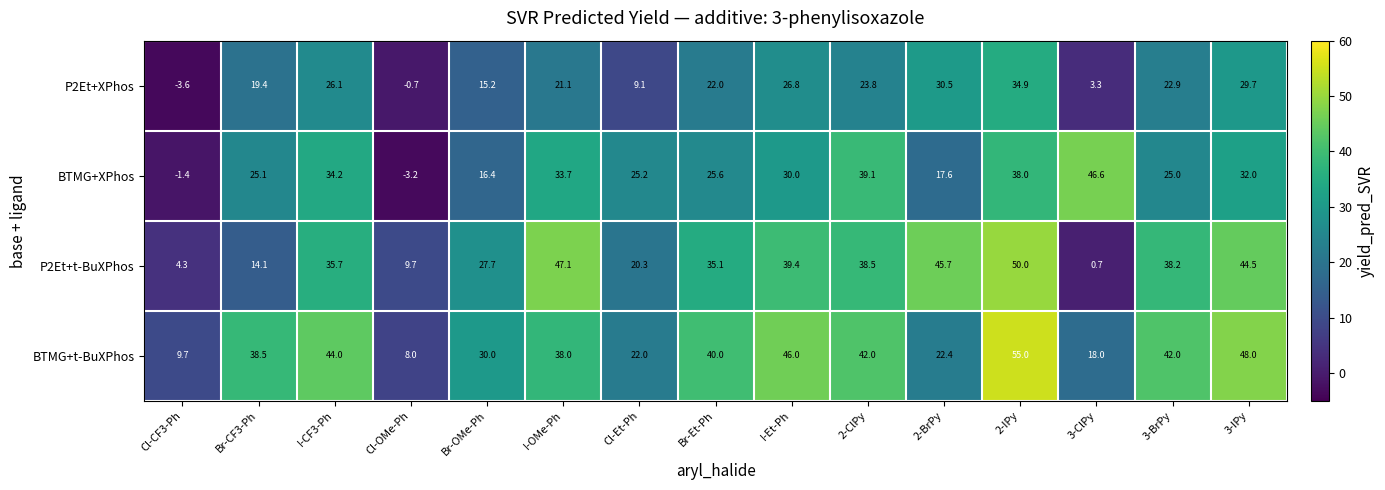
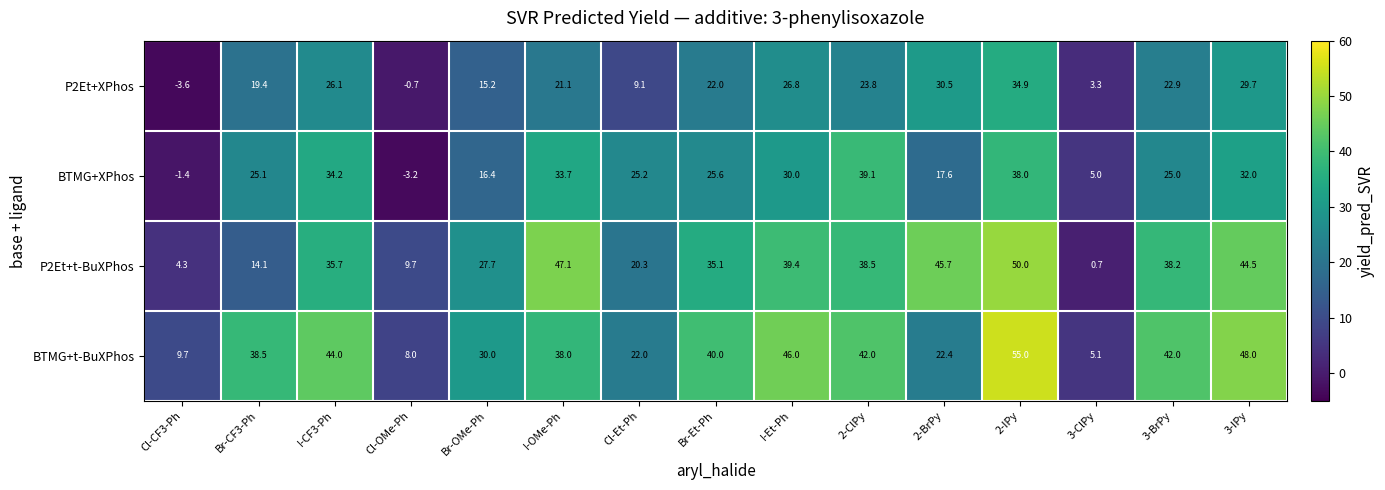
BTMG+XPhos, 3-ClPy: 46.6 -> 5.0
BTMG+t-BuXPhos, 3-ClPy: 18.0 -> 5.1
